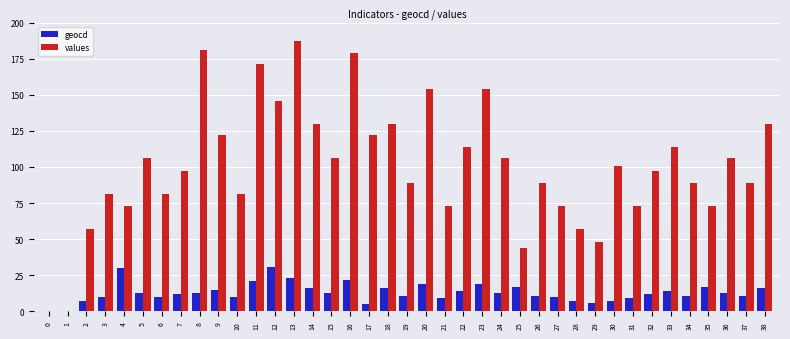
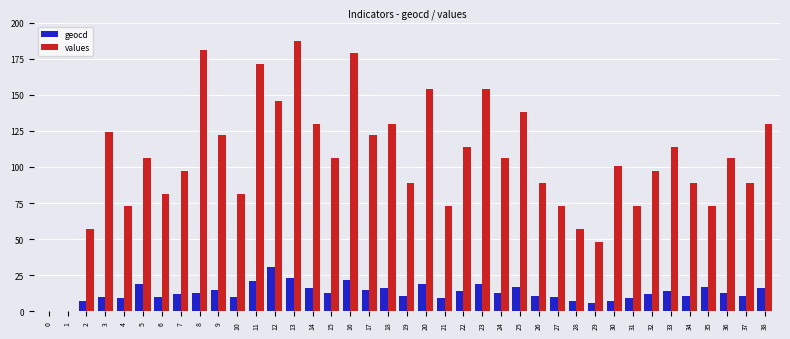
values, 3: 81 -> 124
geocd, 4: 30 -> 9
geocd, 5: 13 -> 19
geocd, 17: 5 -> 15
values, 25: 44 -> 138
